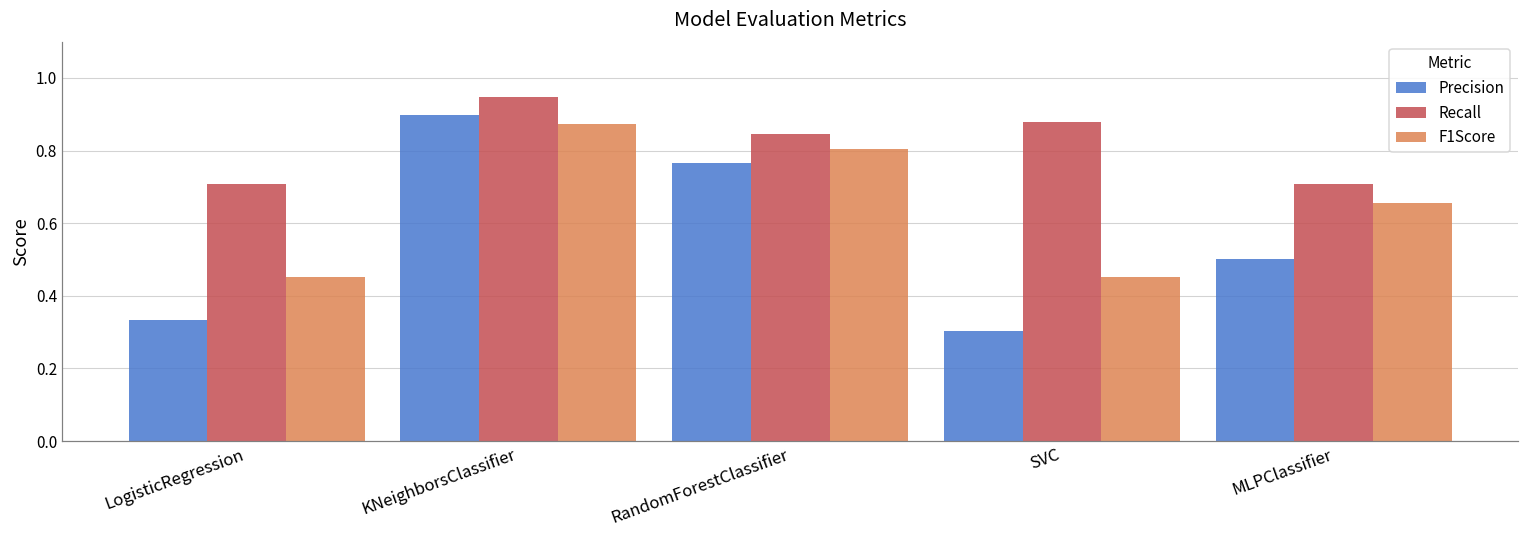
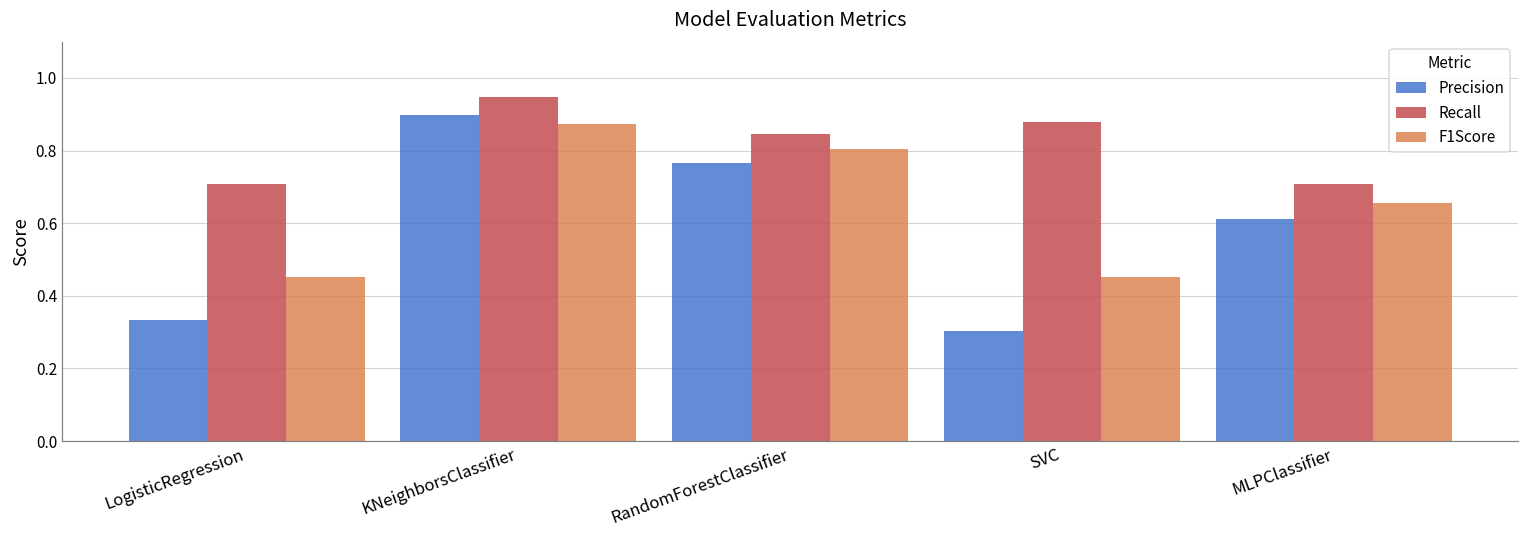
Precision, MLPClassifier: 0.50 -> 0.61
